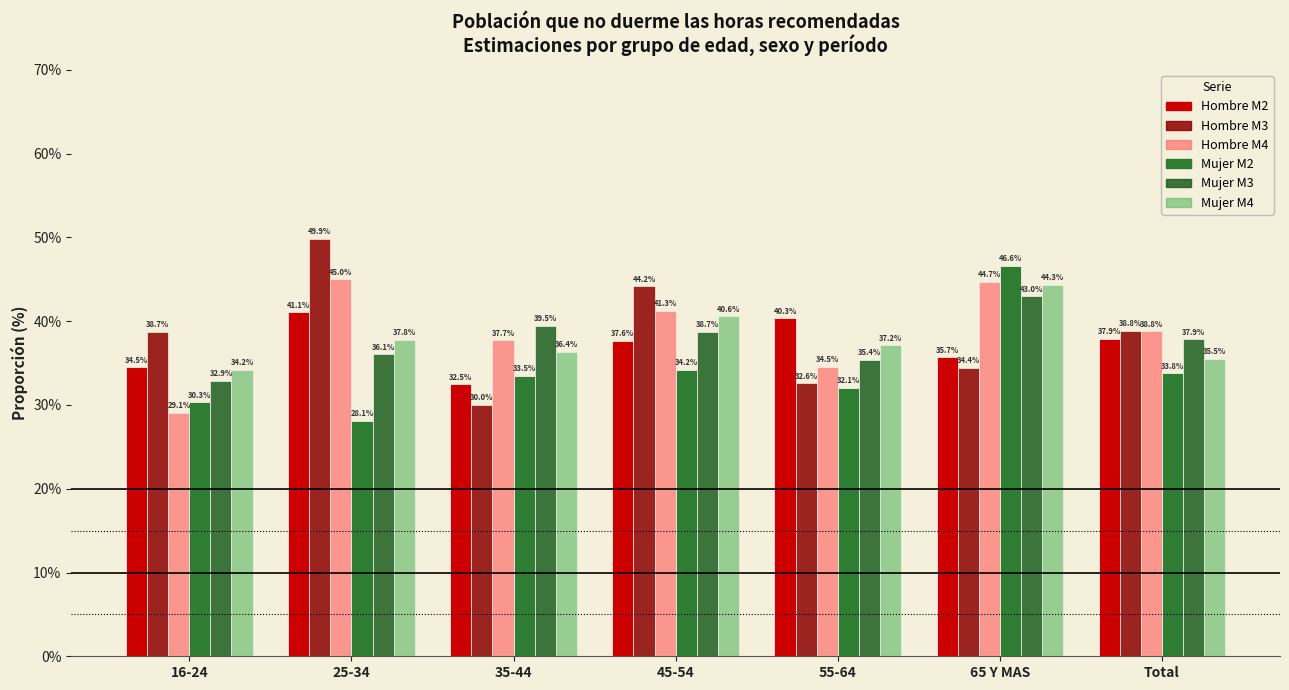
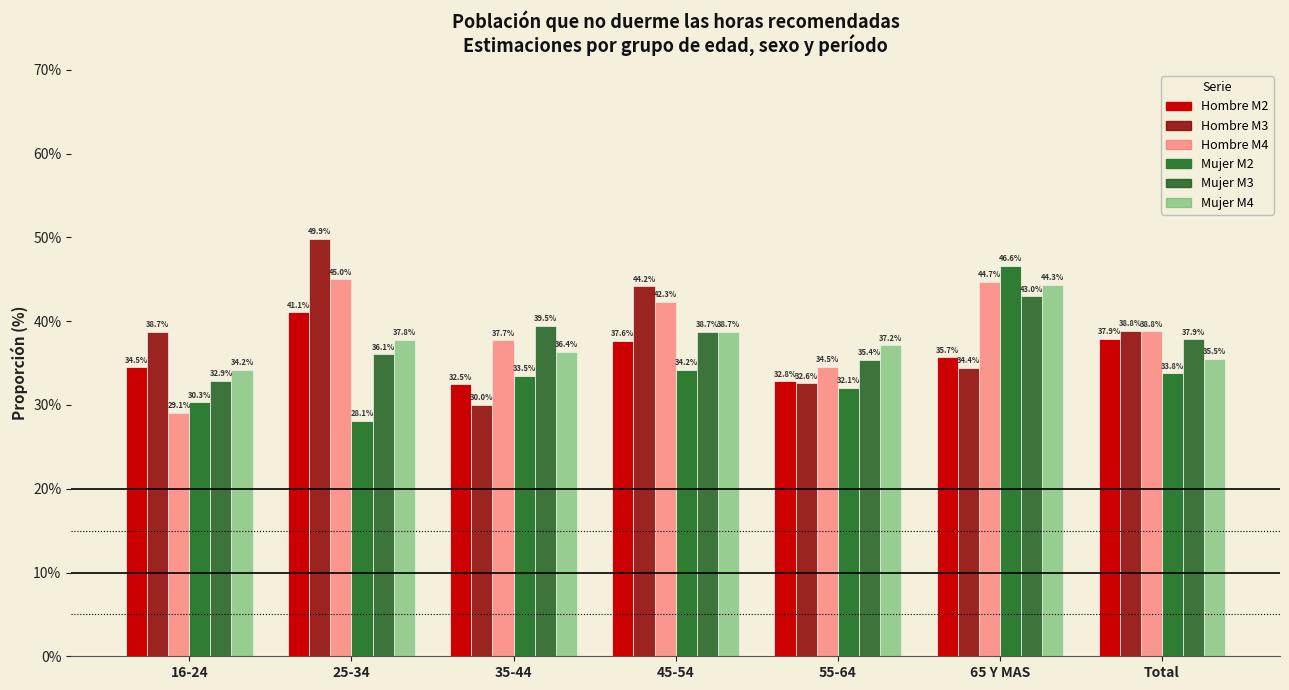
Hombre M4, 45-54: 41.3% -> 42.3%
Mujer M4, 45-54: 40.6% -> 38.7%
Hombre M2, 55-64: 40.3% -> 32.8%
